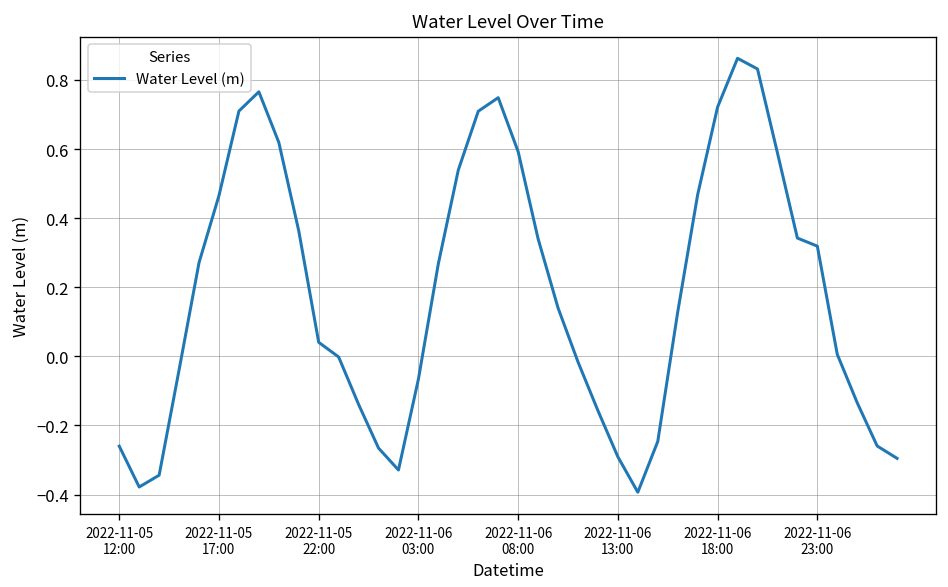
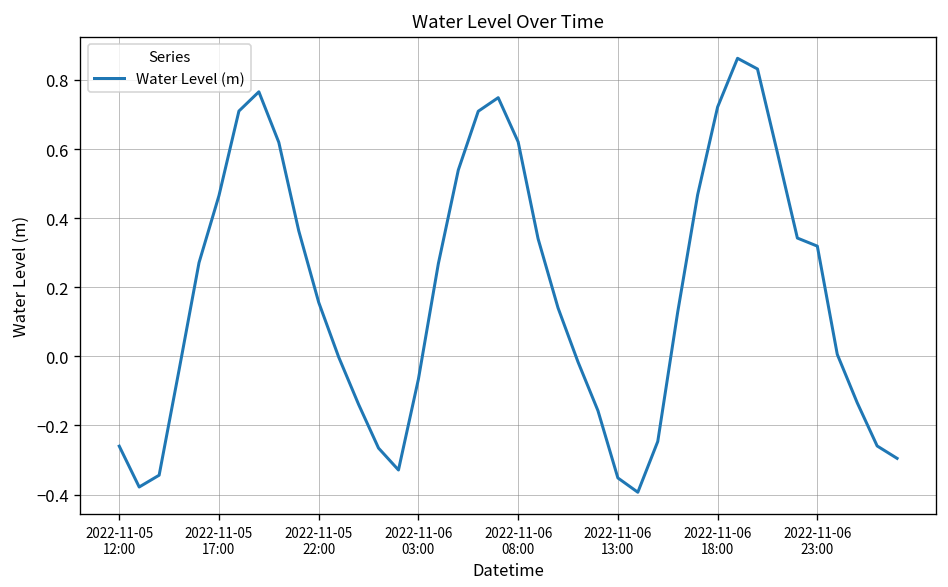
2022-11-05 22:00: 0.04 -> 0.16
2022-11-06 08:00: 0.59 -> 0.62
2022-11-06 13:00: -0.29 -> -0.35
